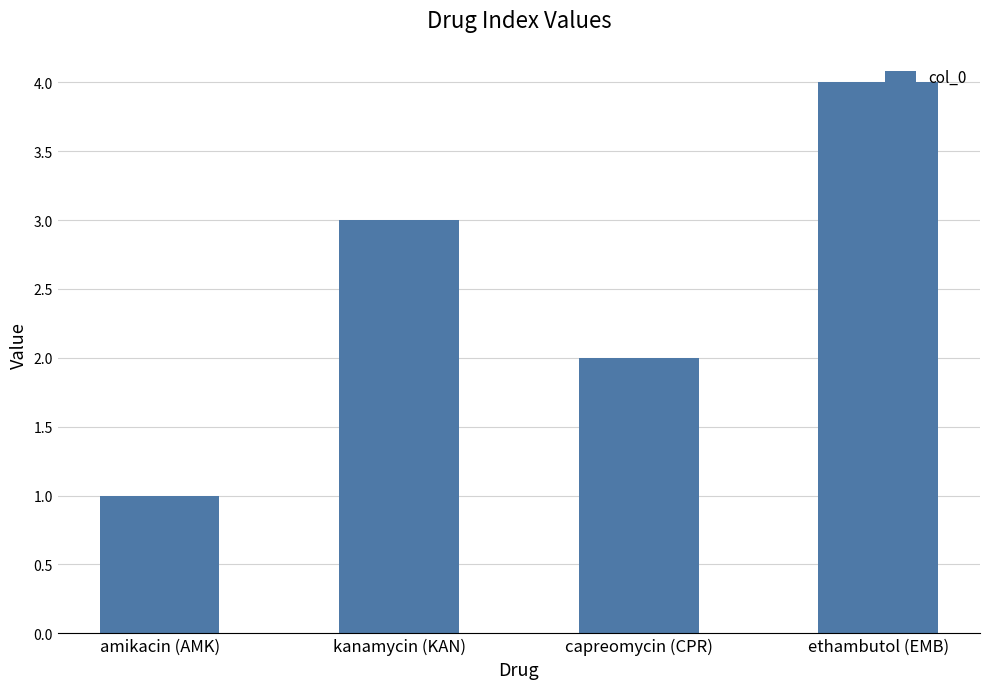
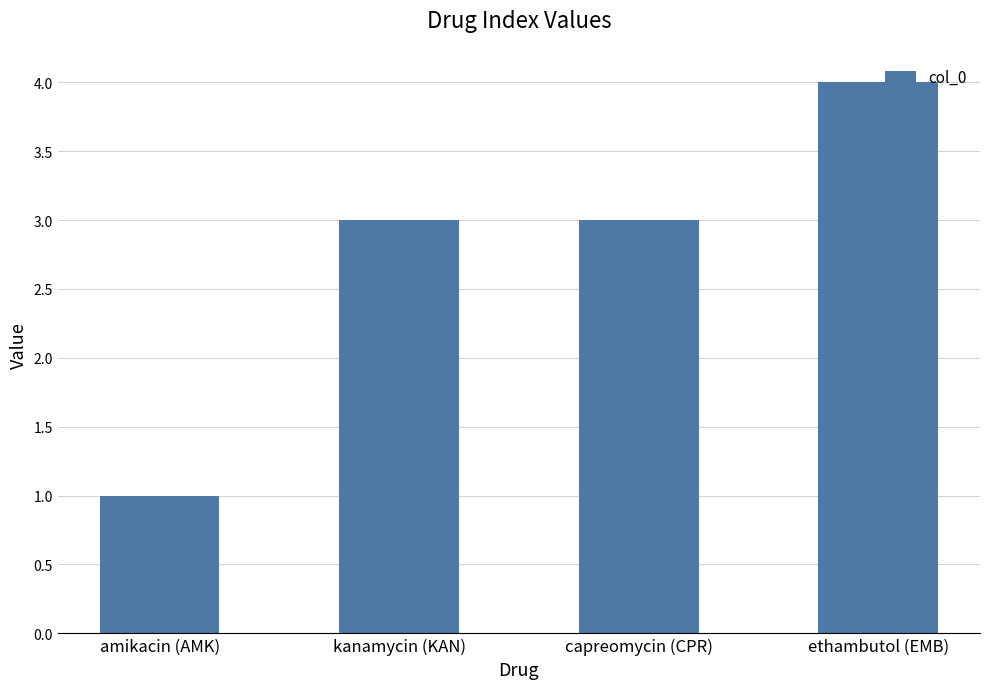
capreomycin (CPR): 2 -> 3
